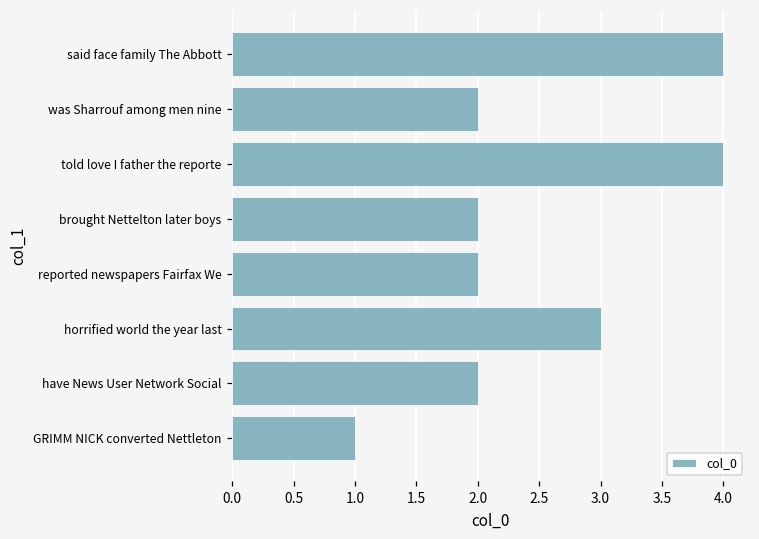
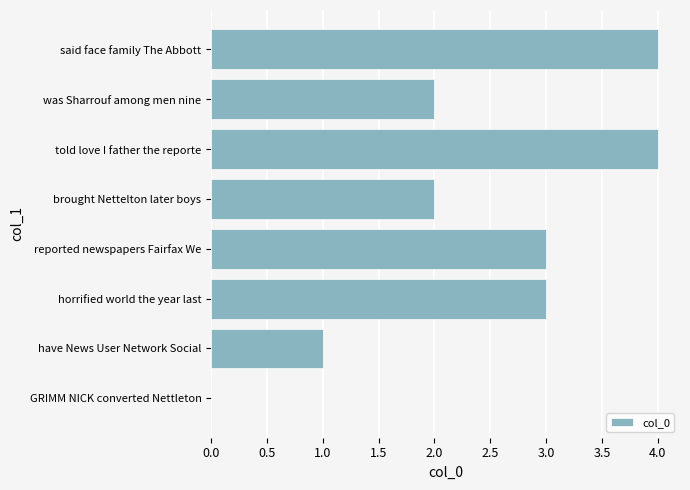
reported newspapers Fairfax We: 2 -> 3
have News User Network Social: 2 -> 1
GRIMM NICK converted Nettleton: 1 -> 0
